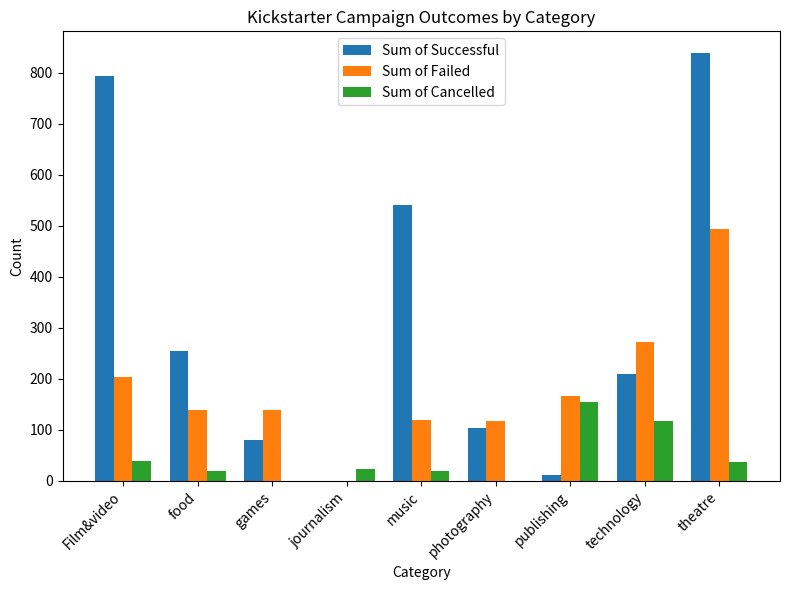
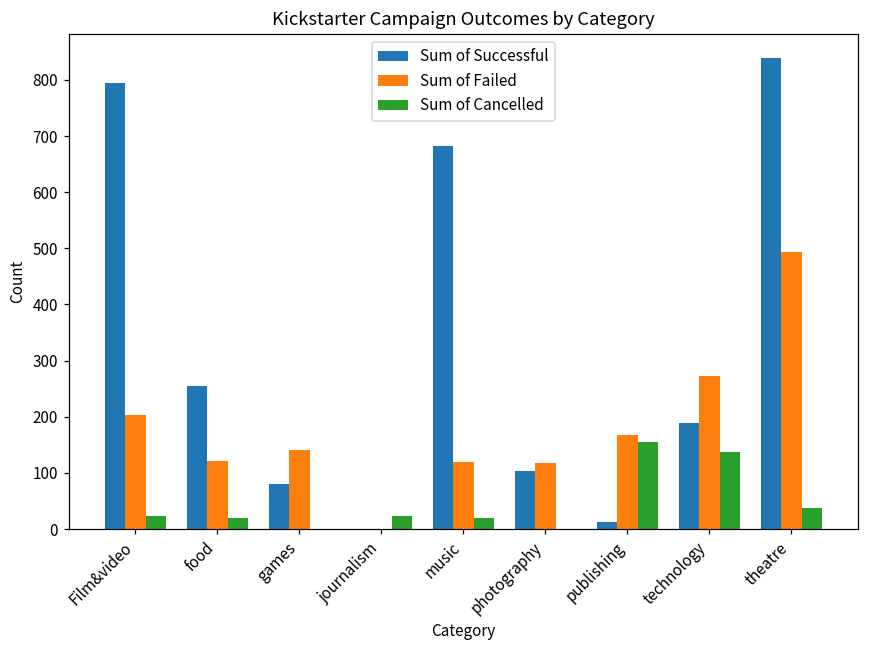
Sum of Cancelled, Film&video: 40 -> 20
Sum of Failed, food: 140 -> 120
Sum of Successful, music: 540 -> 680
Sum of Successful, technology: 210 -> 190
Sum of Cancelled, technology: 120 -> 140
